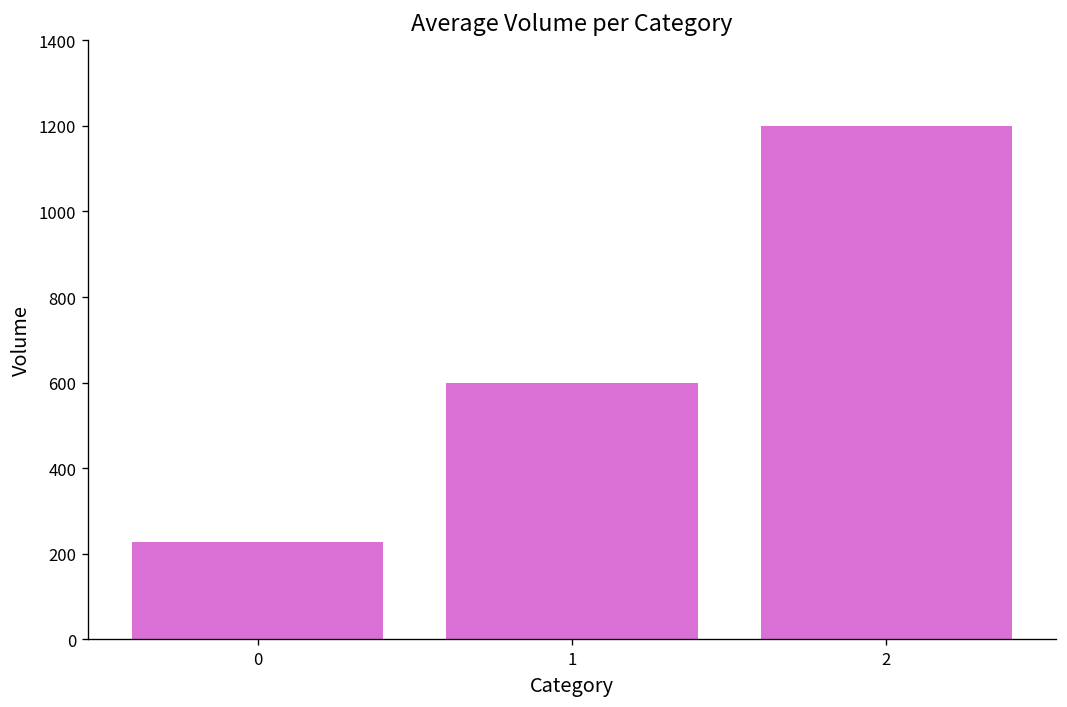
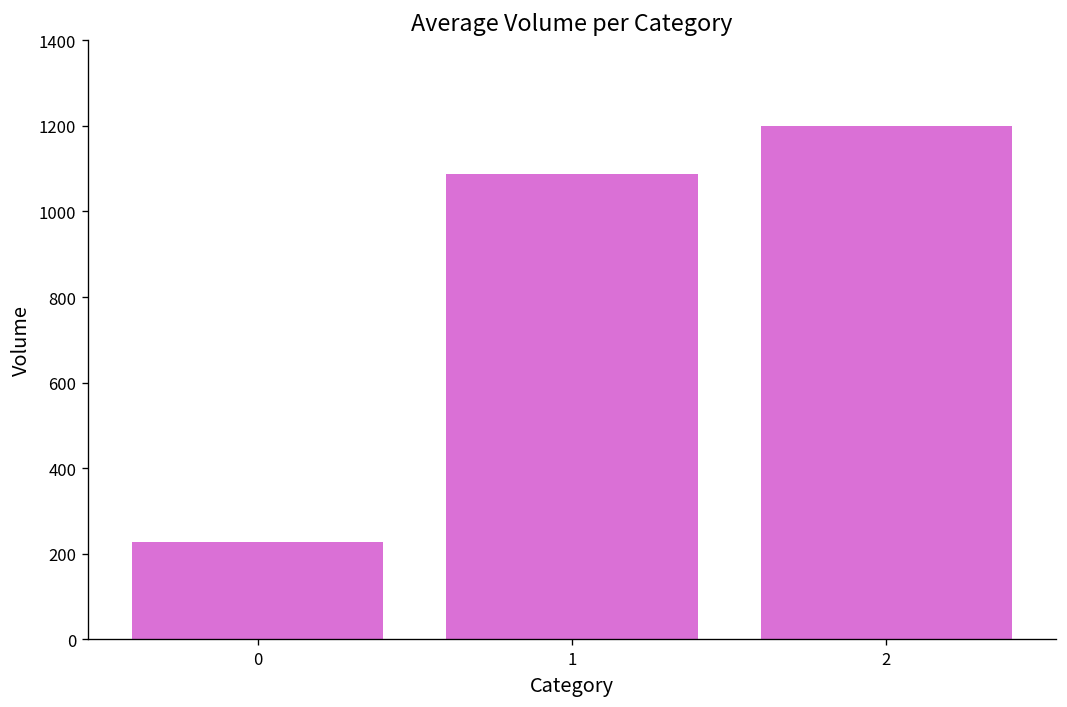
1: 600 -> 1090
